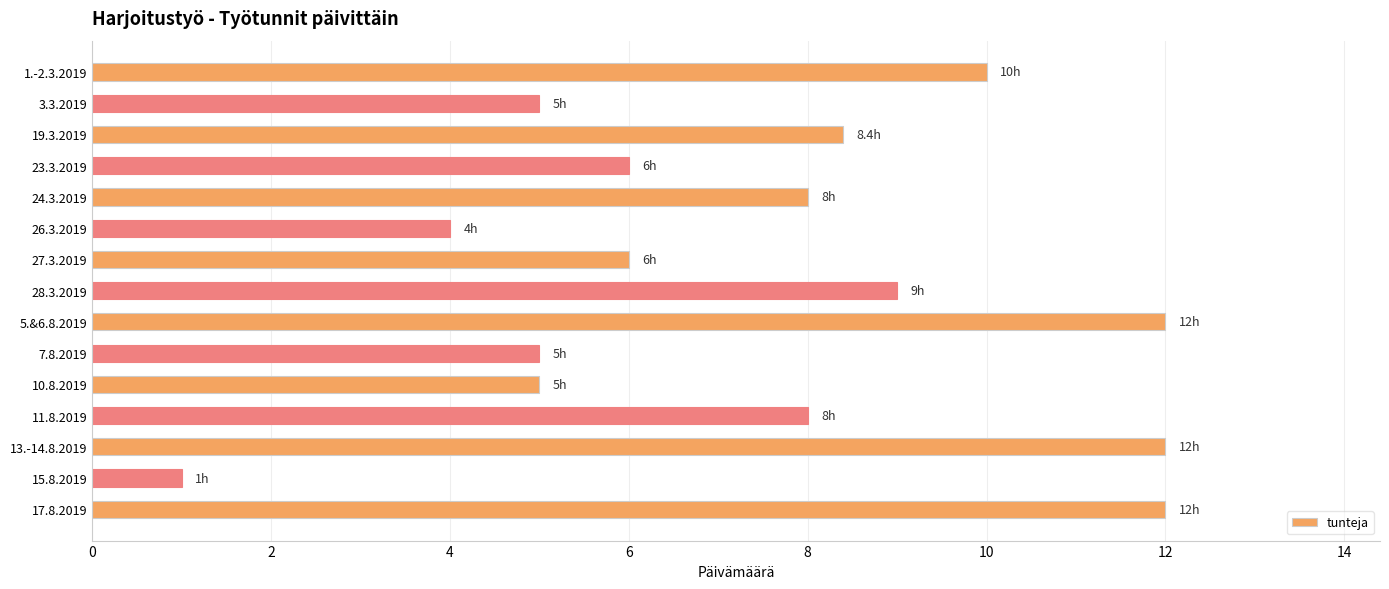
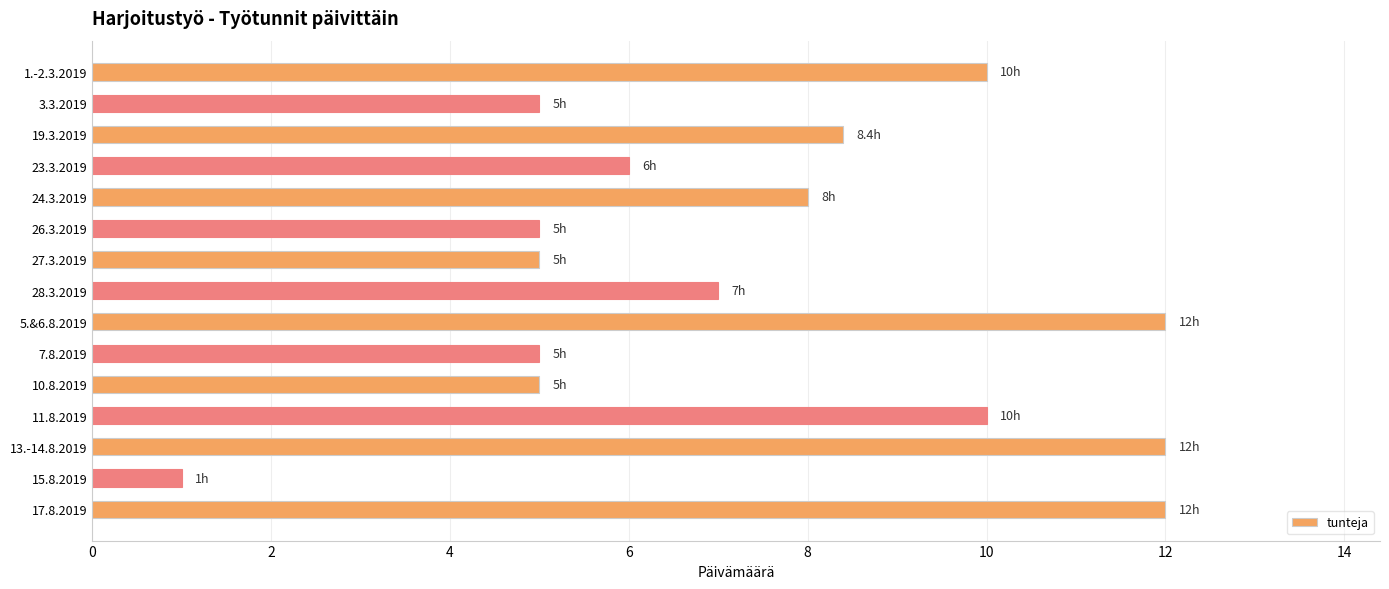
26.3.2019: 4h -> 5h
27.3.2019: 6h -> 5h
28.3.2019: 9h -> 7h
11.8.2019: 8h -> 10h
